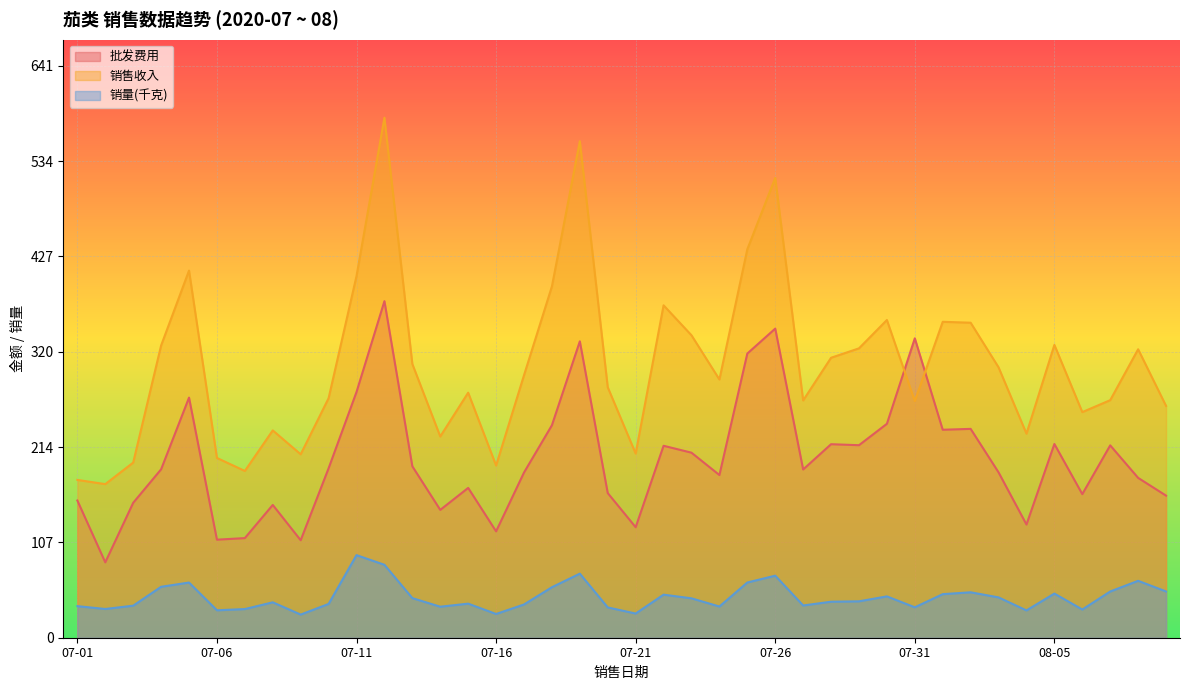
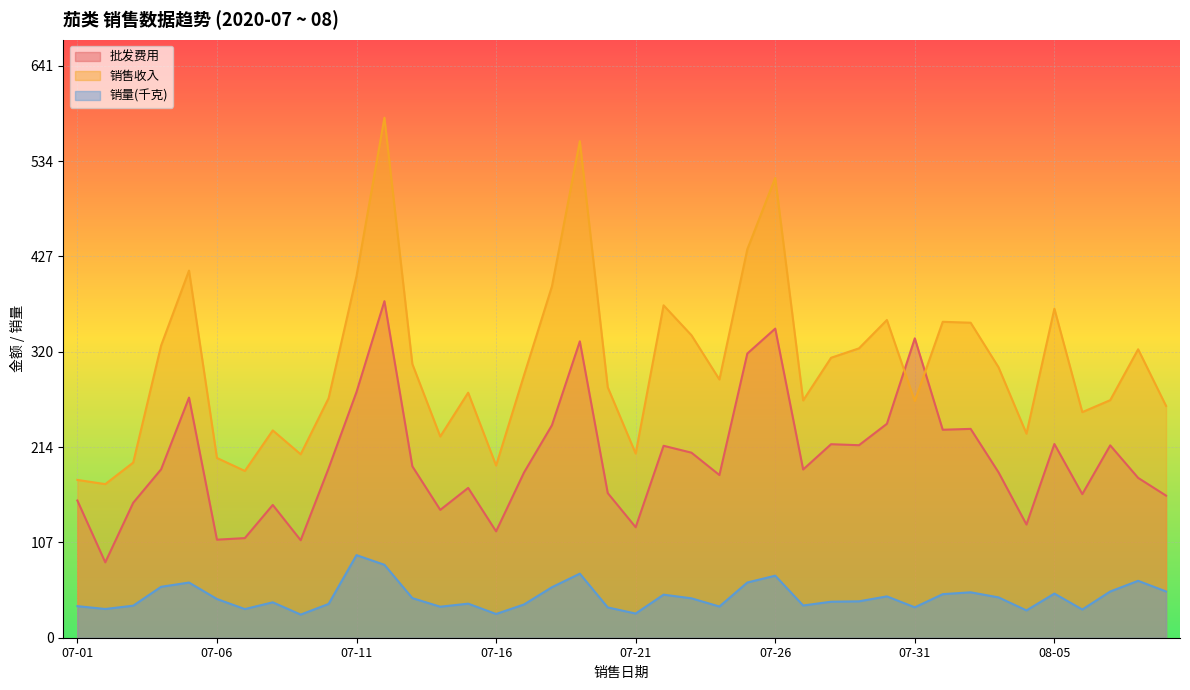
销量(千克), 07-06: 30 -> 40
销售收入, 08-05: 330 -> 370
